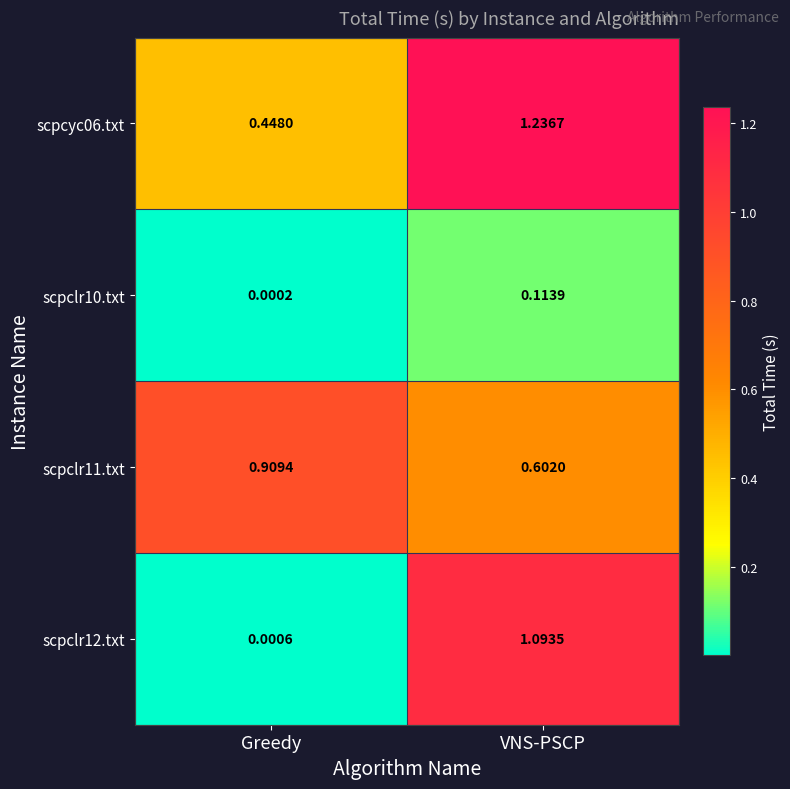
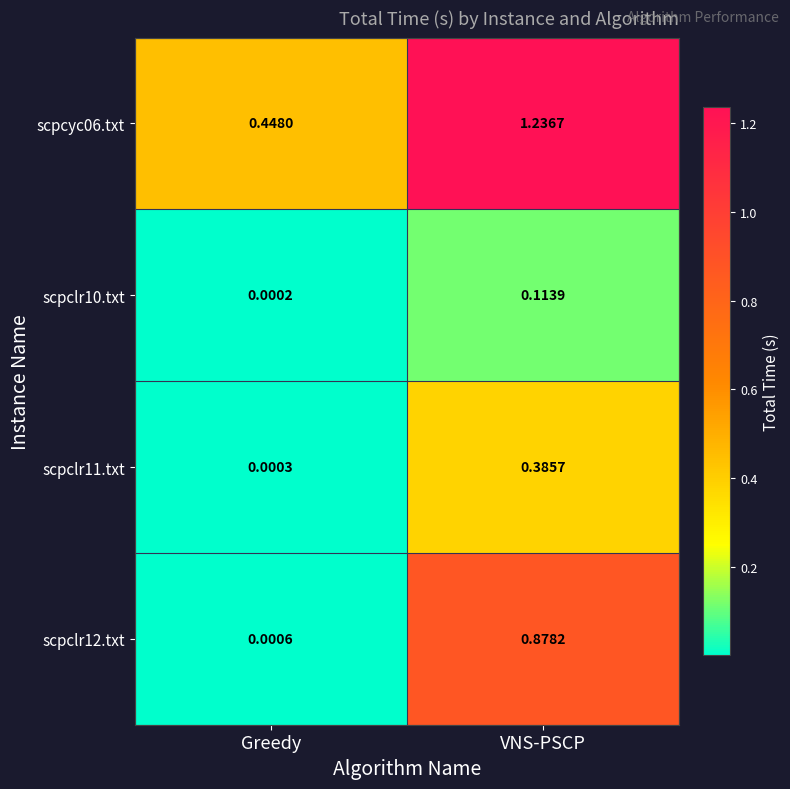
scpclr11.txt, Greedy: 0.9094 -> 0.0003
scpclr11.txt, VNS-PSCP: 0.6020 -> 0.3857
scpclr12.txt, VNS-PSCP: 1.0935 -> 0.8782
